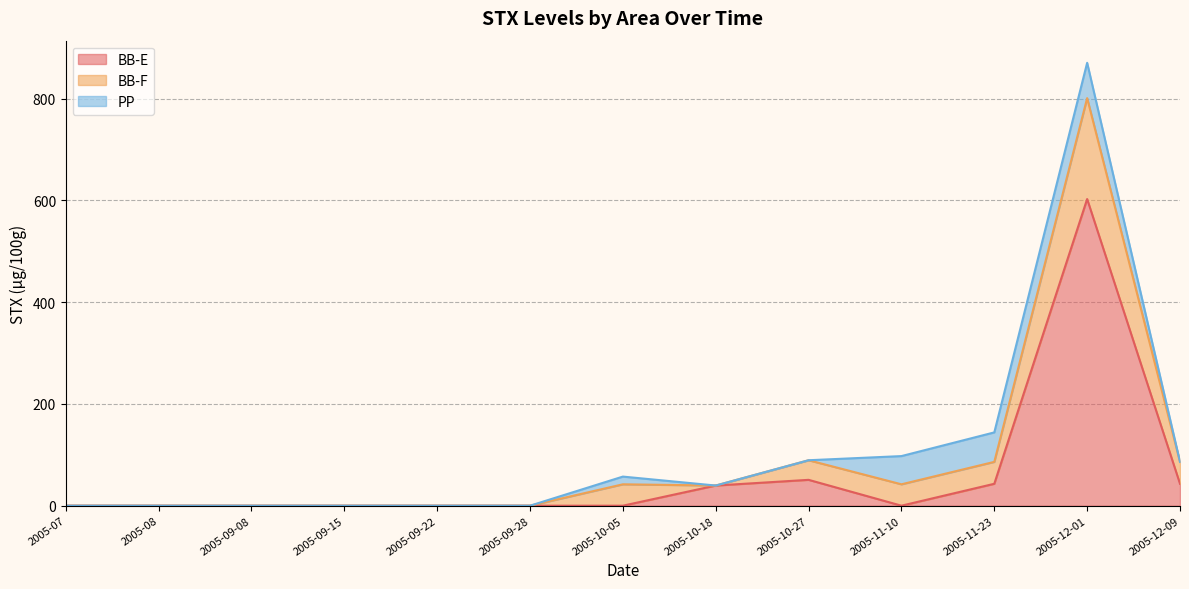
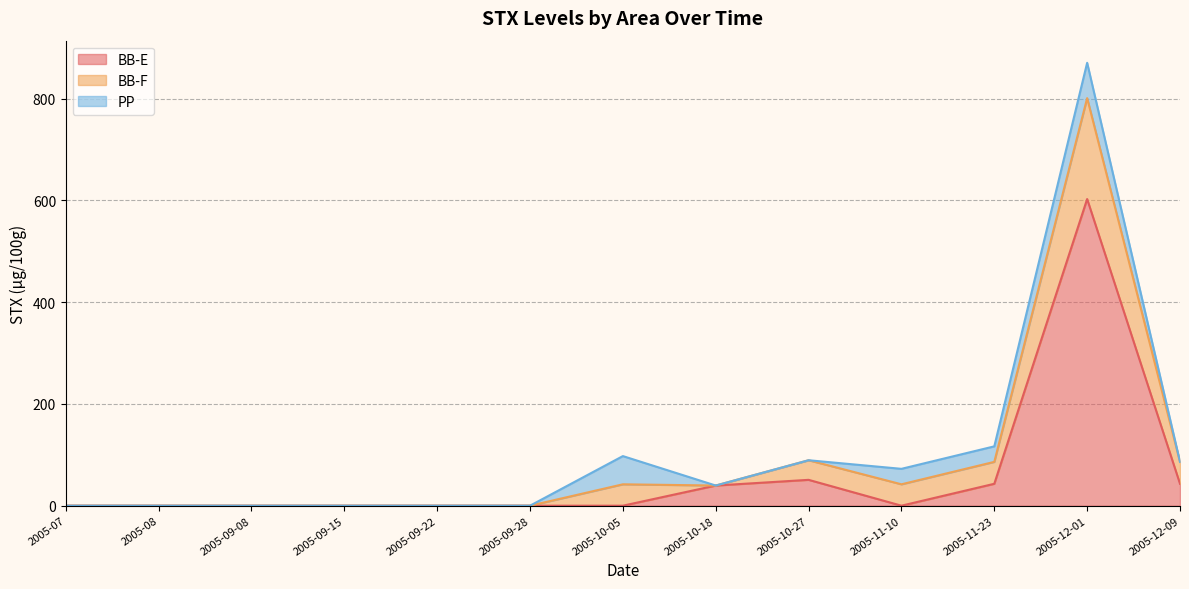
PP, 2005-10-05: 20 -> 60
PP, 2005-11-10: 60 -> 30
PP, 2005-11-23: 60 -> 30
